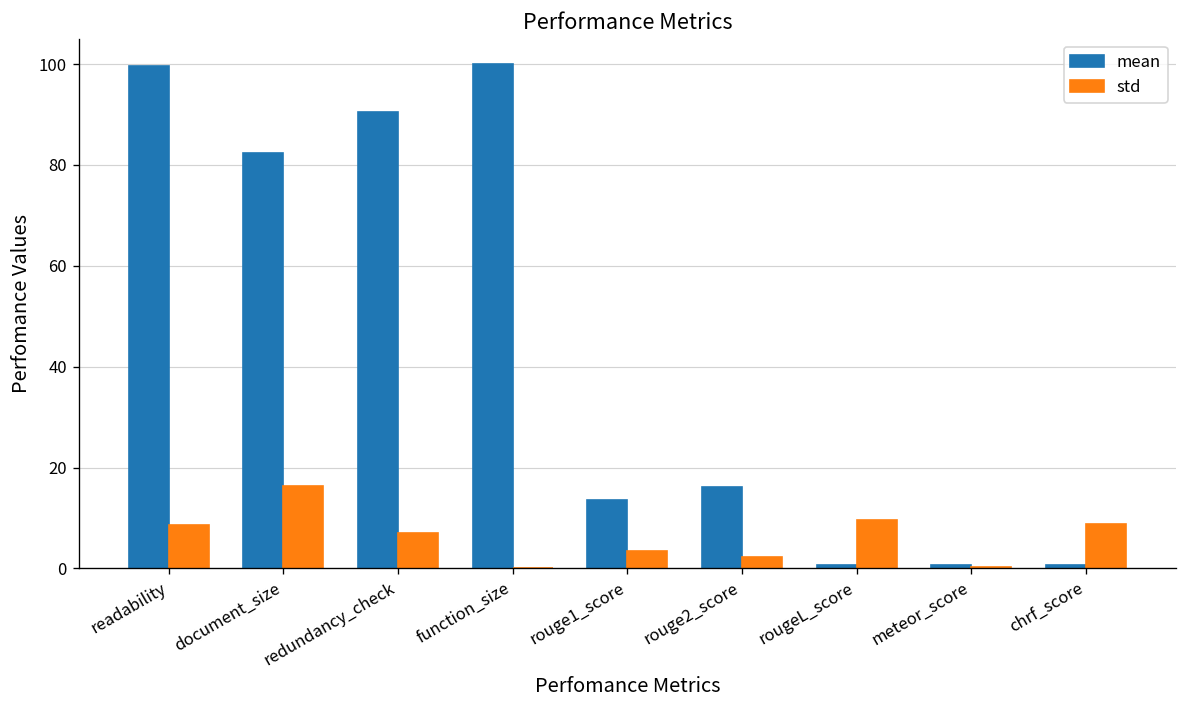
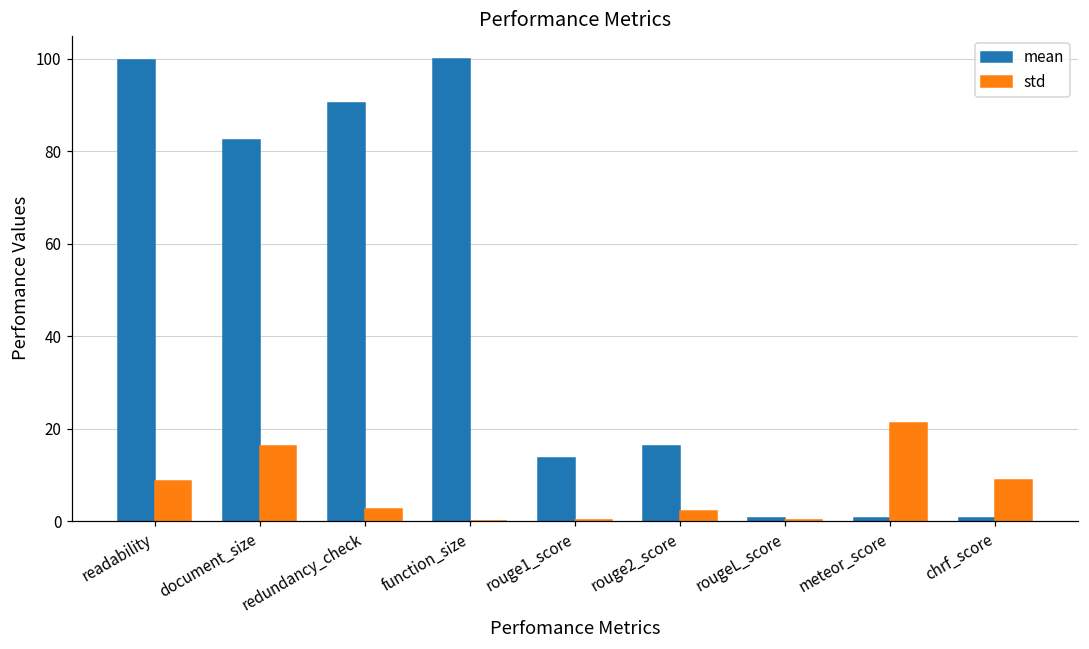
std, redundancy_check: 7 -> 3
std, rouge1_score: 4 -> 0
std, rougeL_score: 10 -> 0
std, meteor_score: 0 -> 21
